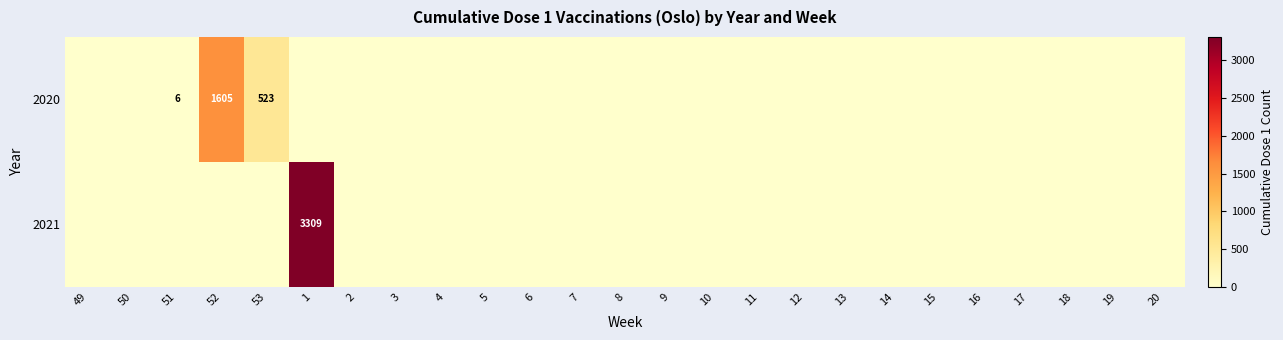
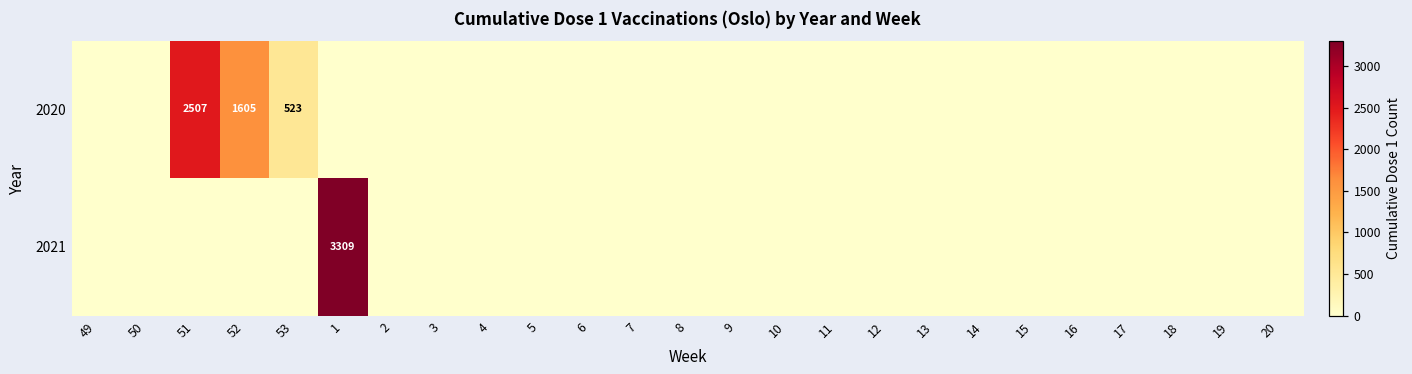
2020, 51: 6 -> 2507
